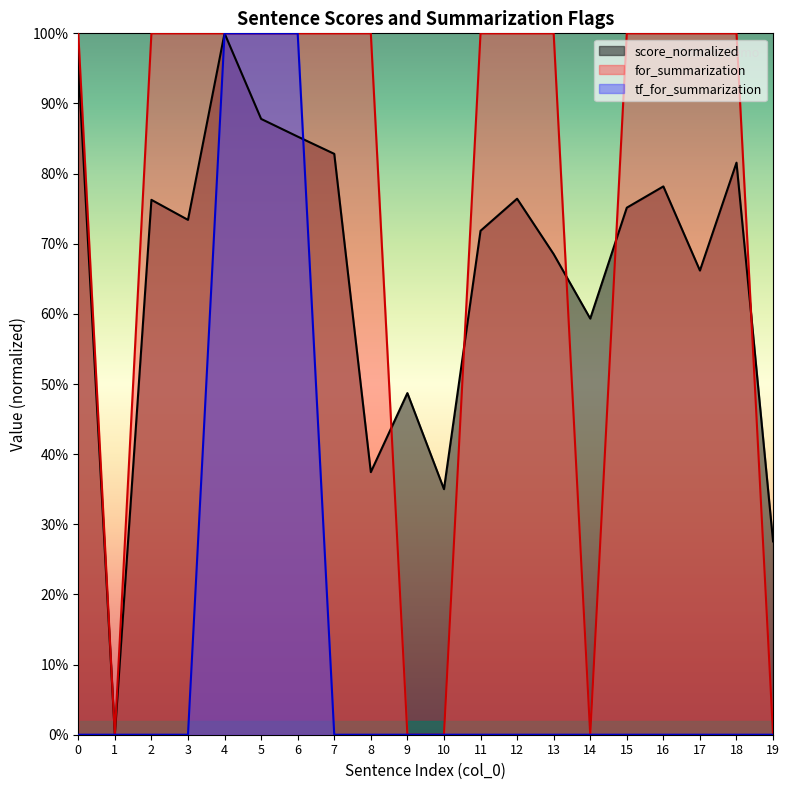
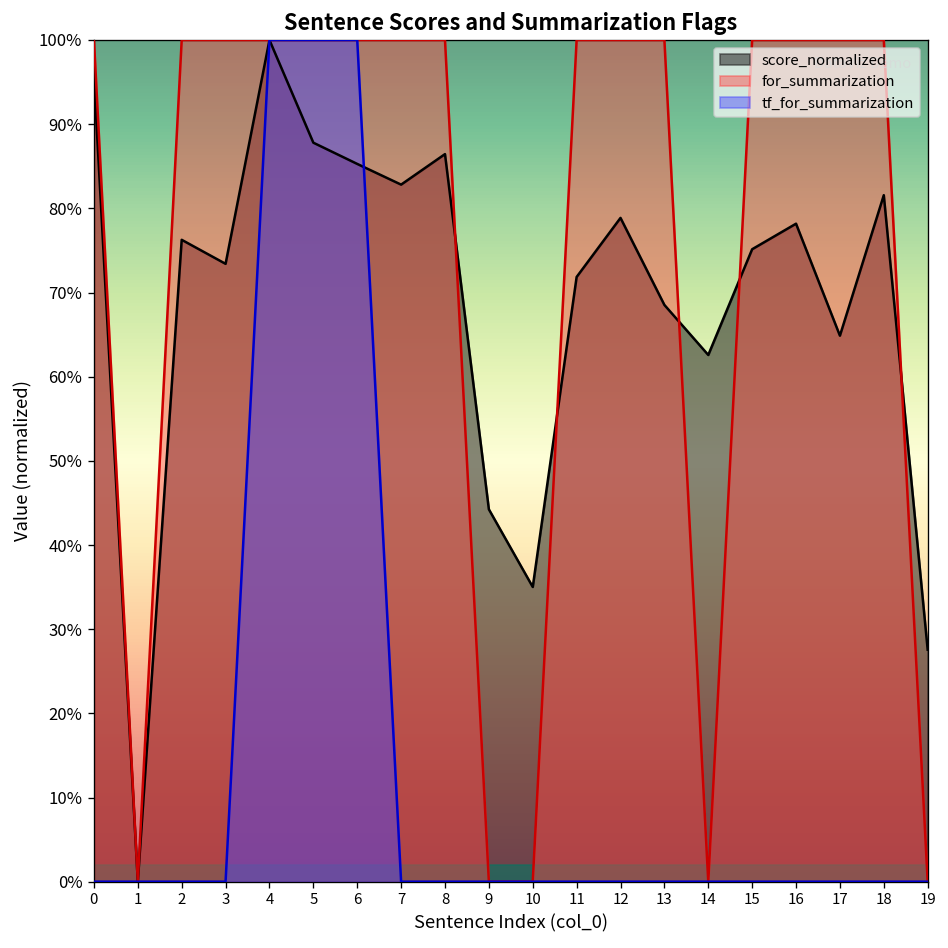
score_normalized, 8: 37% -> 86%
score_normalized, 9: 49% -> 44%
score_normalized, 12: 76% -> 79%
score_normalized, 14: 59% -> 63%
score_normalized, 17: 66% -> 65%
